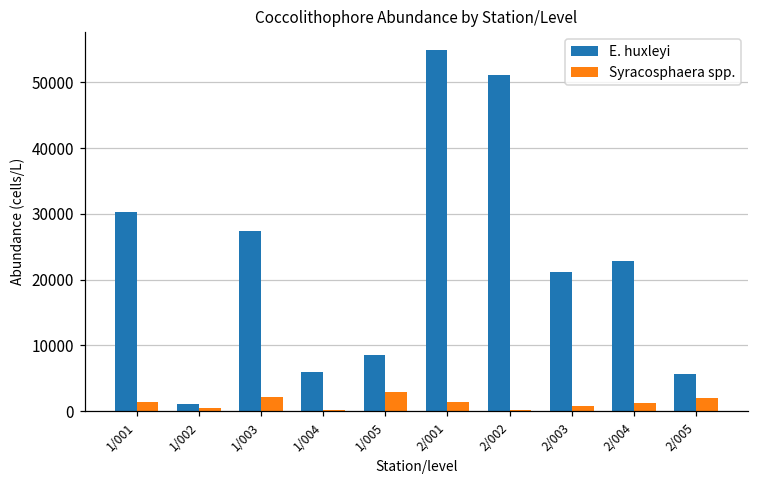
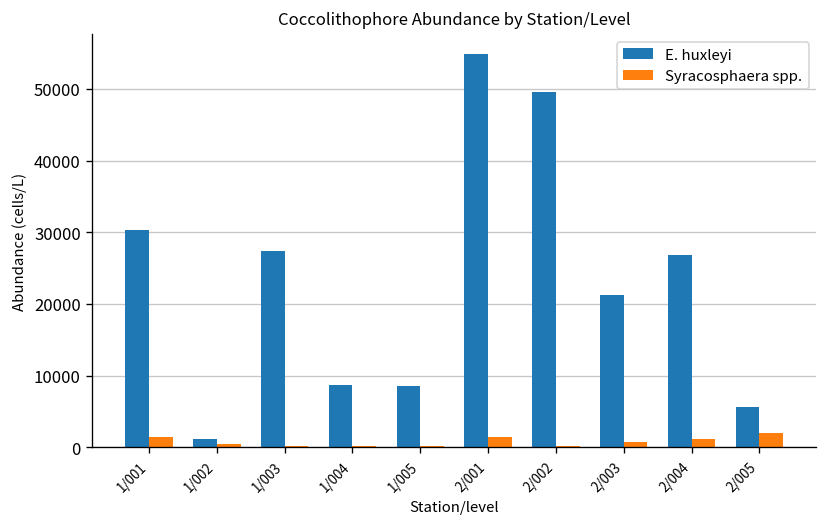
Syracosphaera spp., 1/003: 2000 -> 0
E. huxleyi, 1/004: 6000 -> 9000
Syracosphaera spp., 1/005: 3000 -> 0
E. huxleyi, 2/002: 51000 -> 50000
E. huxleyi, 2/004: 23000 -> 27000
